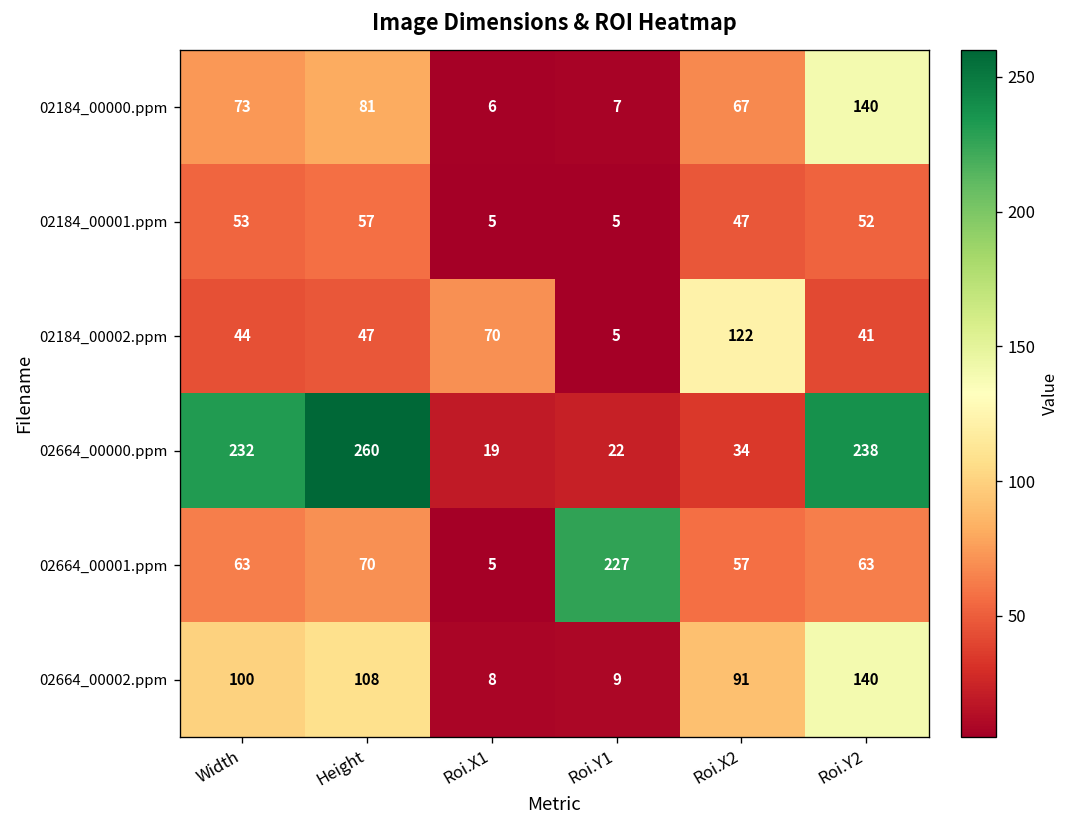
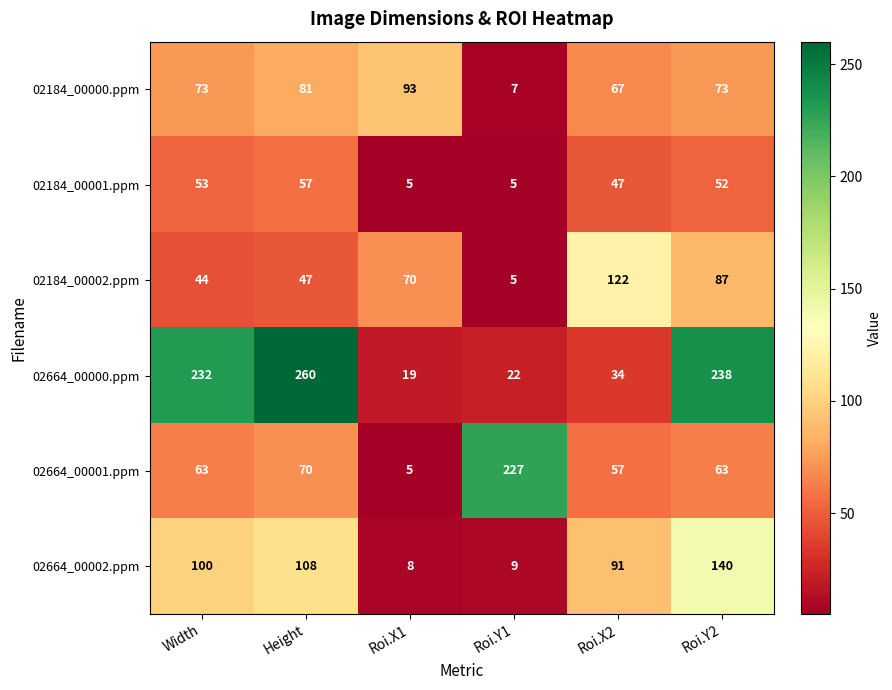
02184_00000.ppm, Roi.X1: 6 -> 93
02184_00000.ppm, Roi.Y2: 140 -> 73
02184_00002.ppm, Roi.Y2: 41 -> 87
